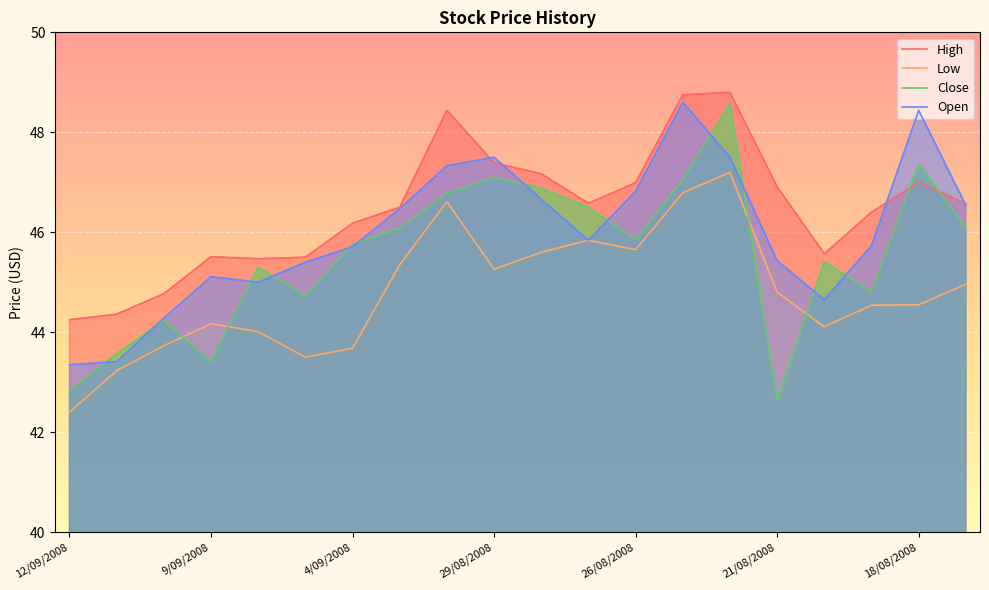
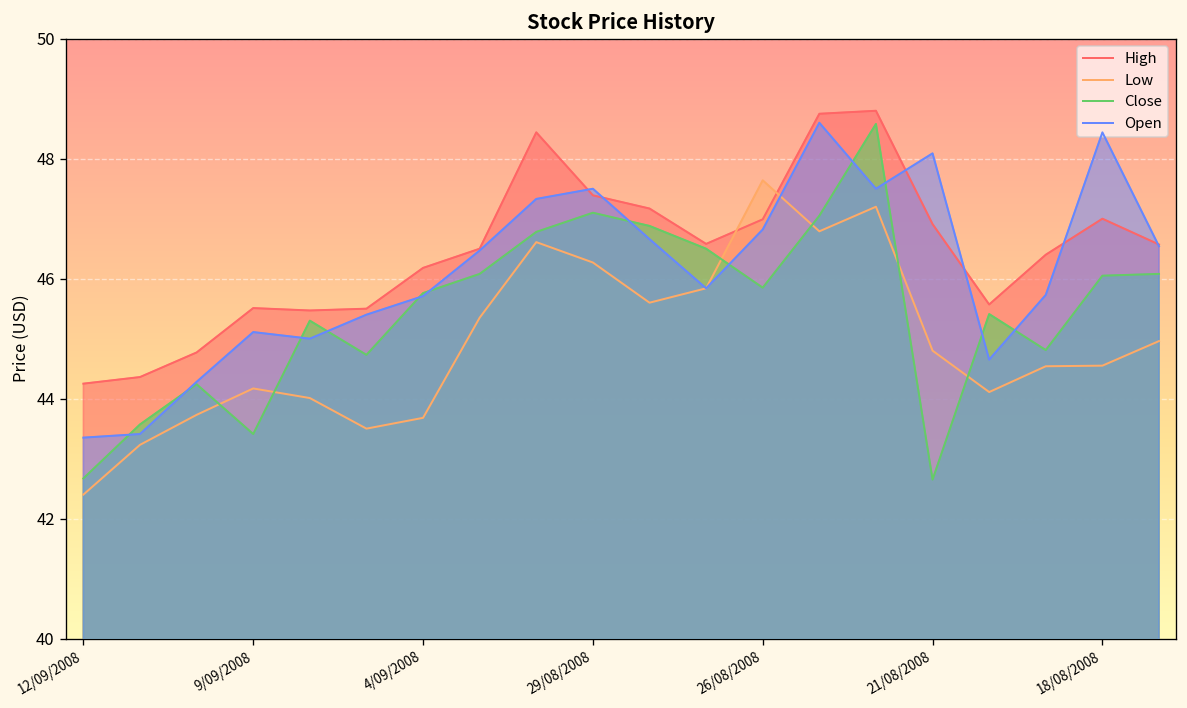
Close, 12/09/2008: 42.8 -> 42.7
Low, 29/08/2008: 45.3 -> 46.3
Low, 26/08/2008: 45.7 -> 47.6
Open, 21/08/2008: 45.4 -> 48.1
Close, 18/08/2008: 47.4 -> 46.1
